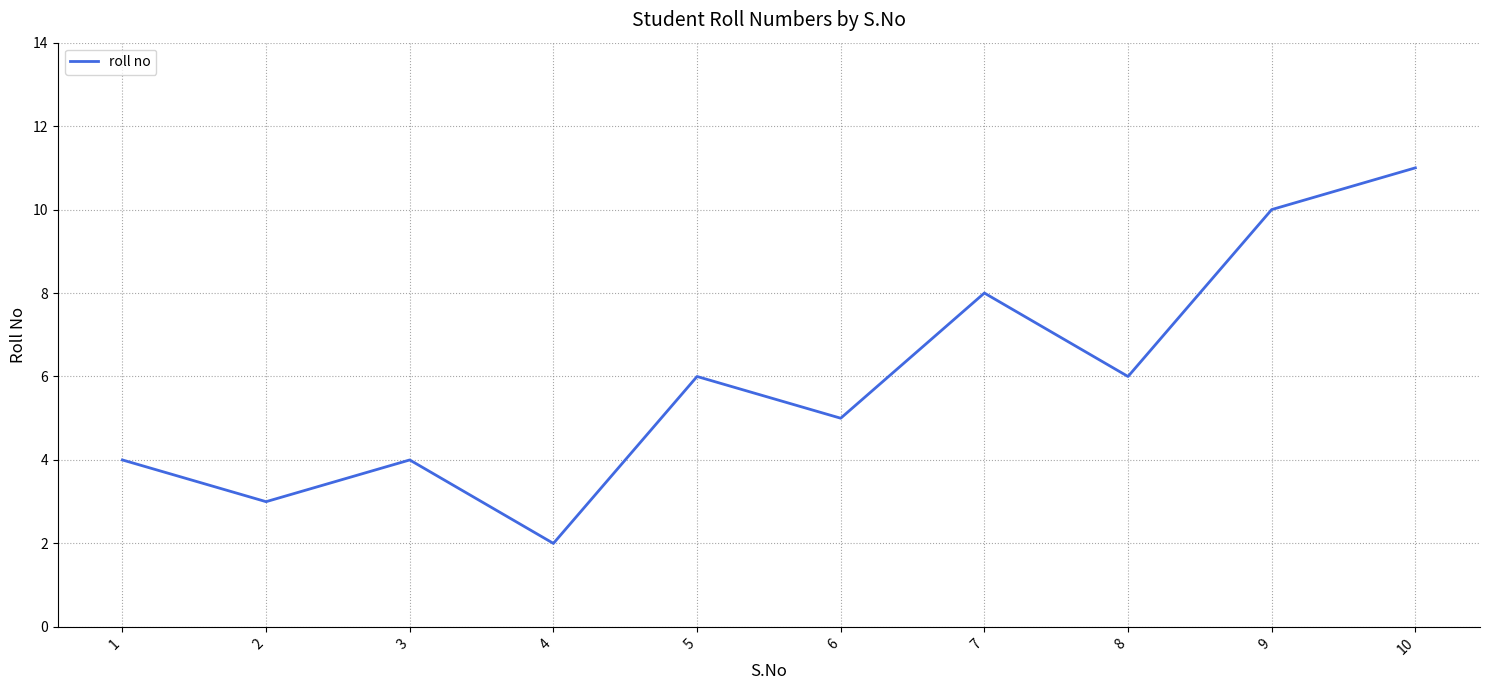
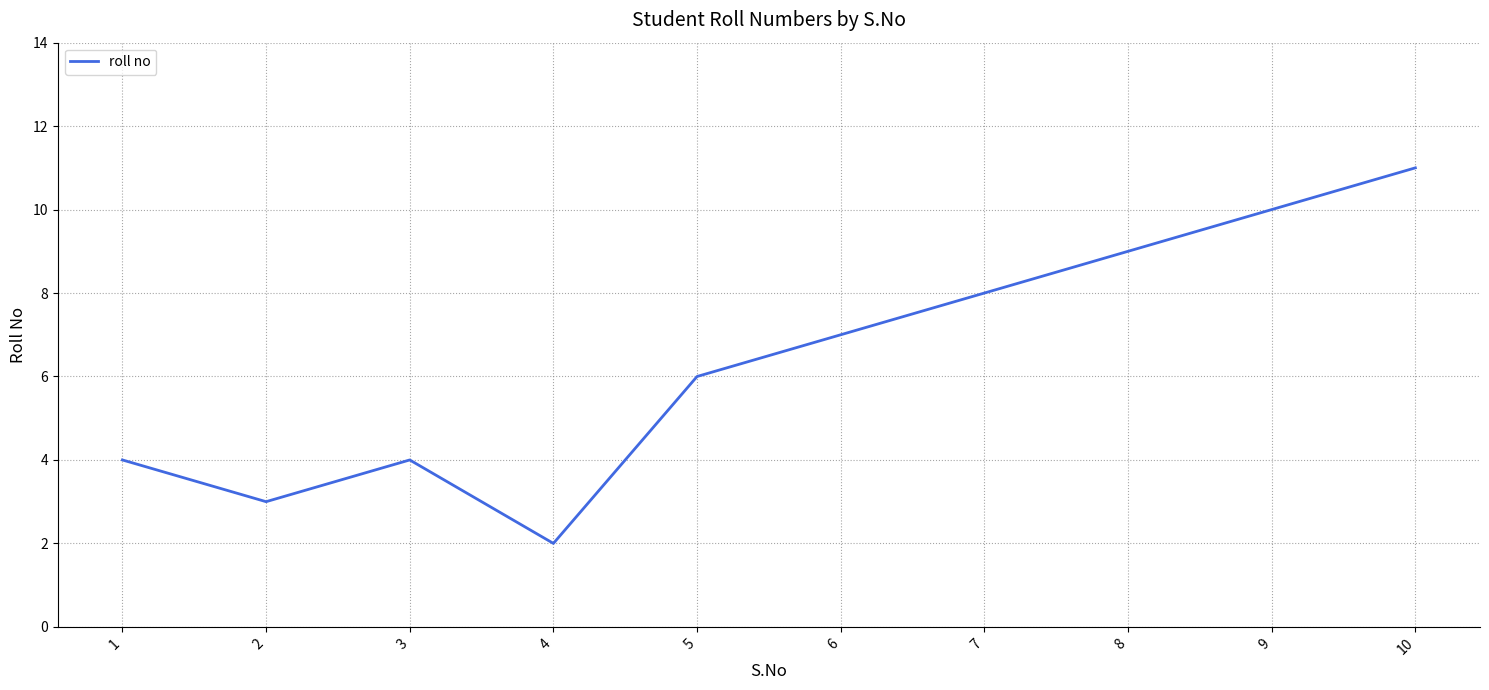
6: 5 -> 7
8: 6 -> 9
